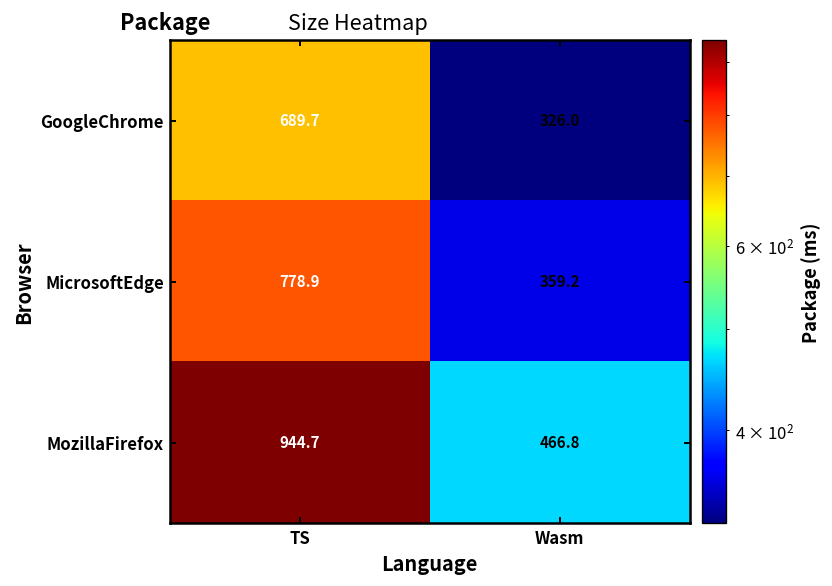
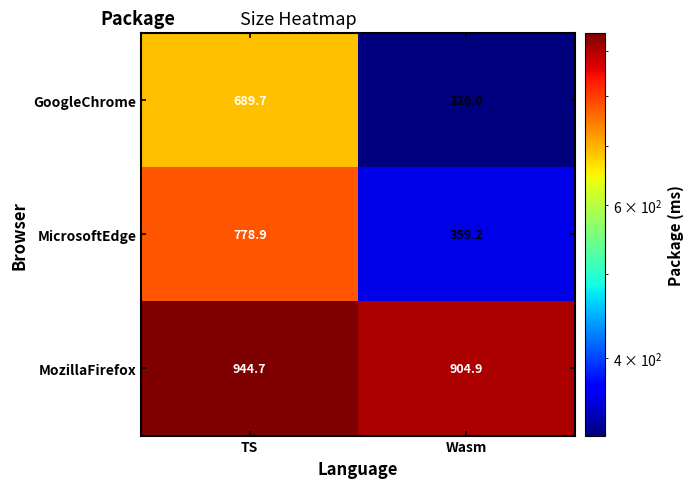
MozillaFirefox, Wasm: 466.8 -> 904.9
